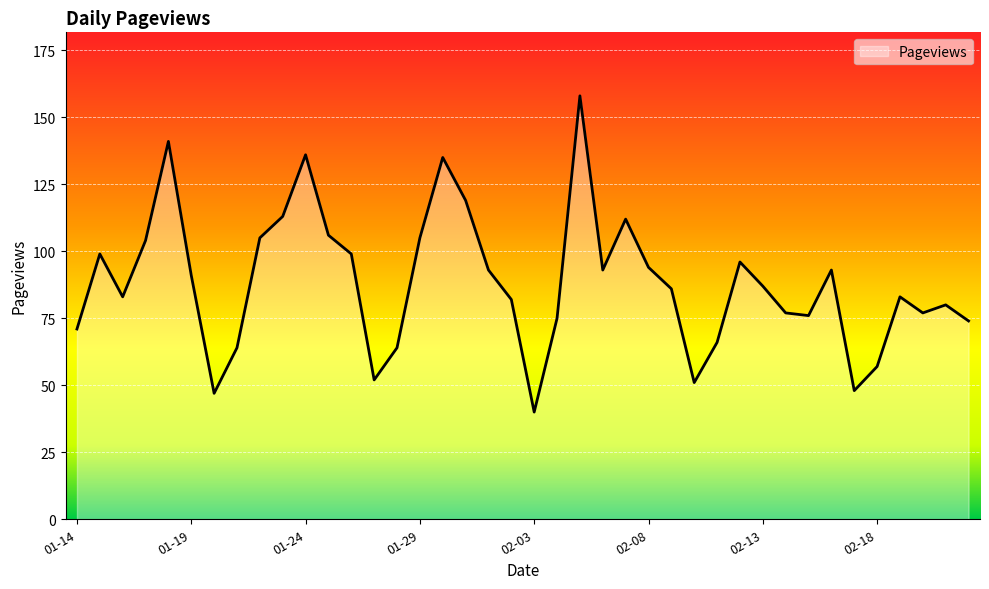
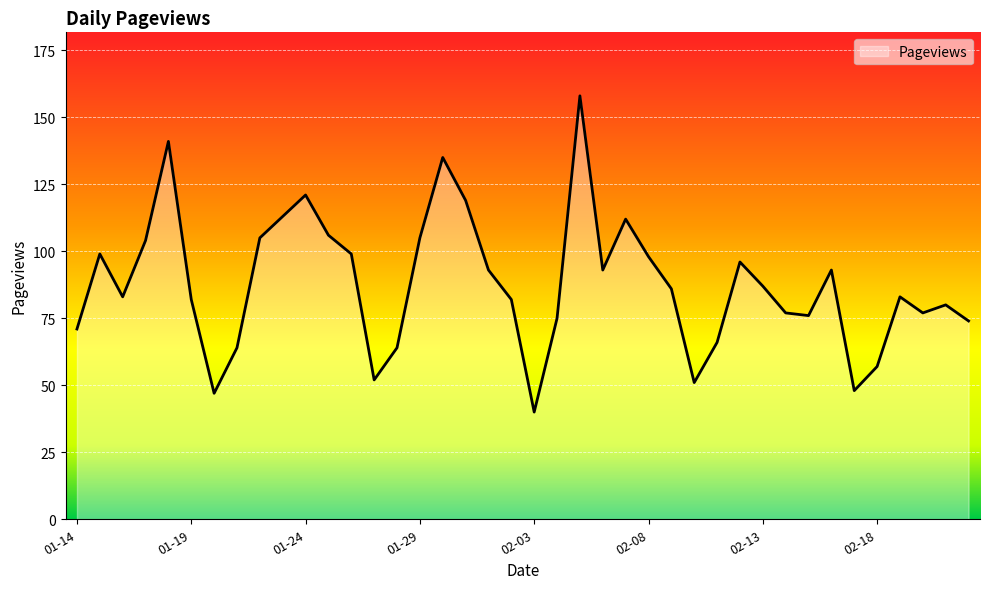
01-19: 91 -> 82
01-24: 136 -> 121
02-08: 94 -> 98
